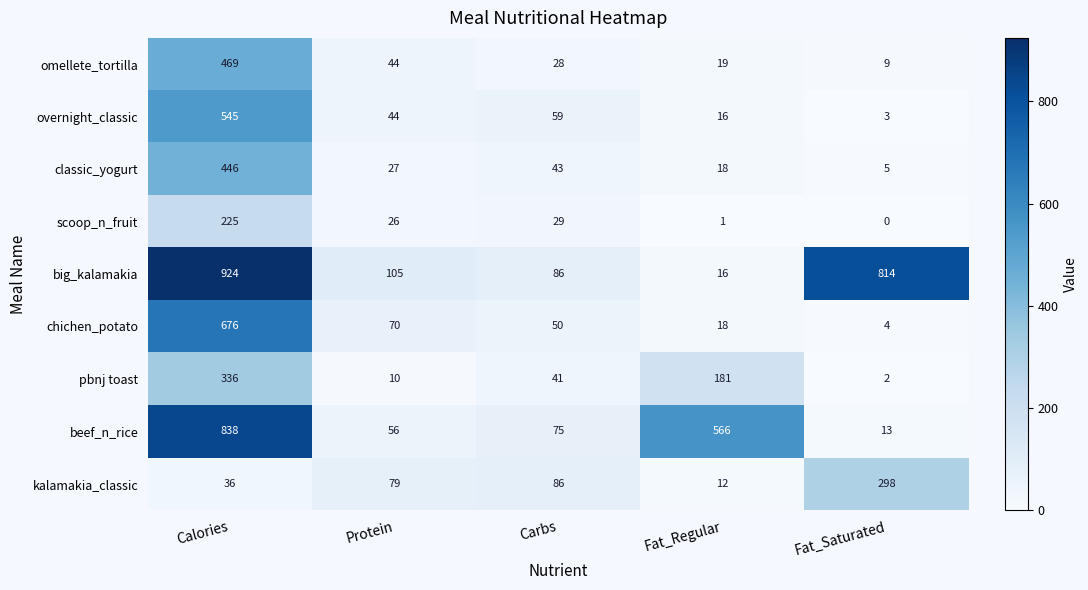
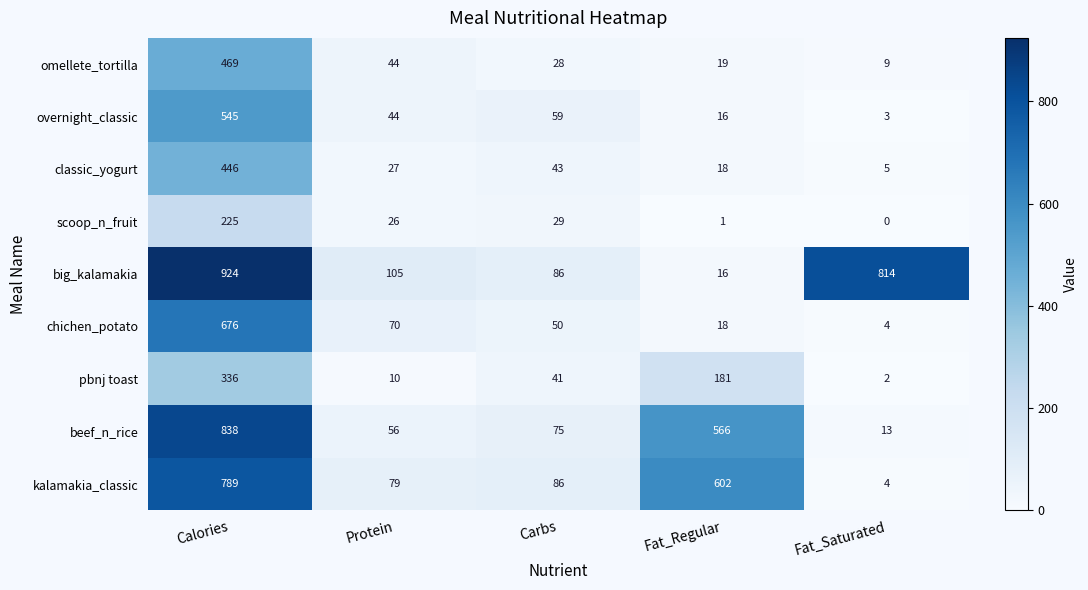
kalamakia_classic, Calories: 36 -> 789
kalamakia_classic, Fat_Regular: 12 -> 602
kalamakia_classic, Fat_Saturated: 298 -> 4
